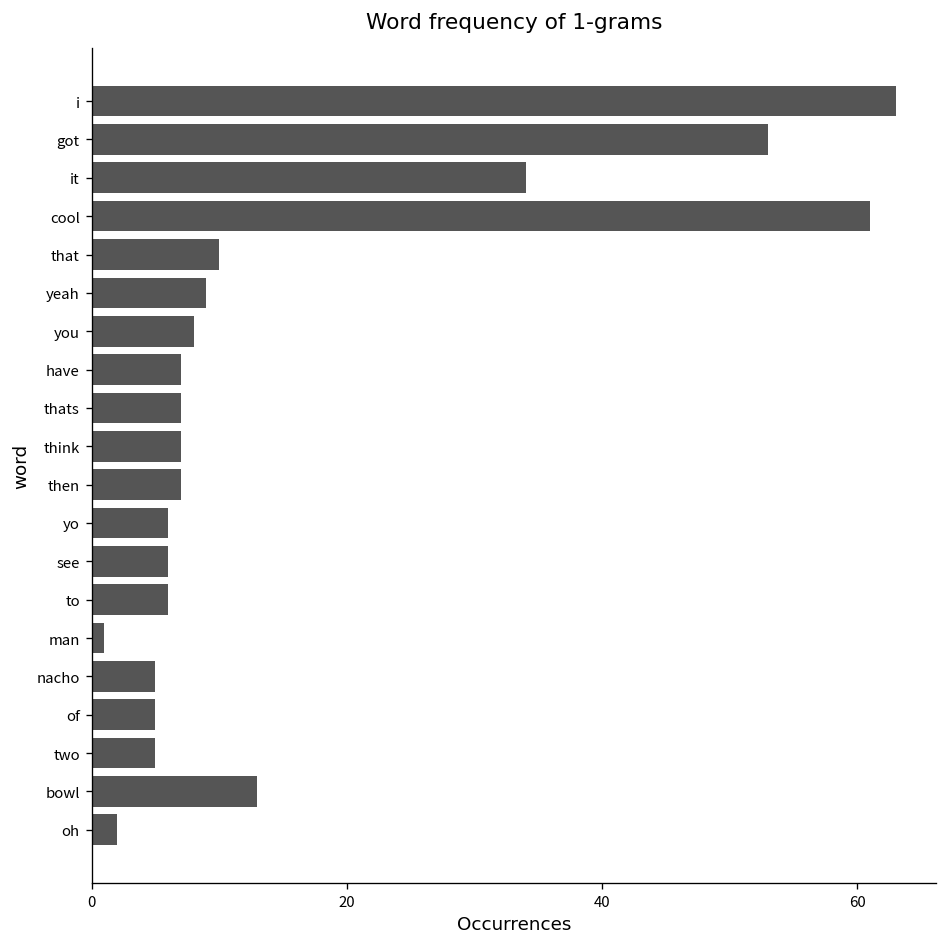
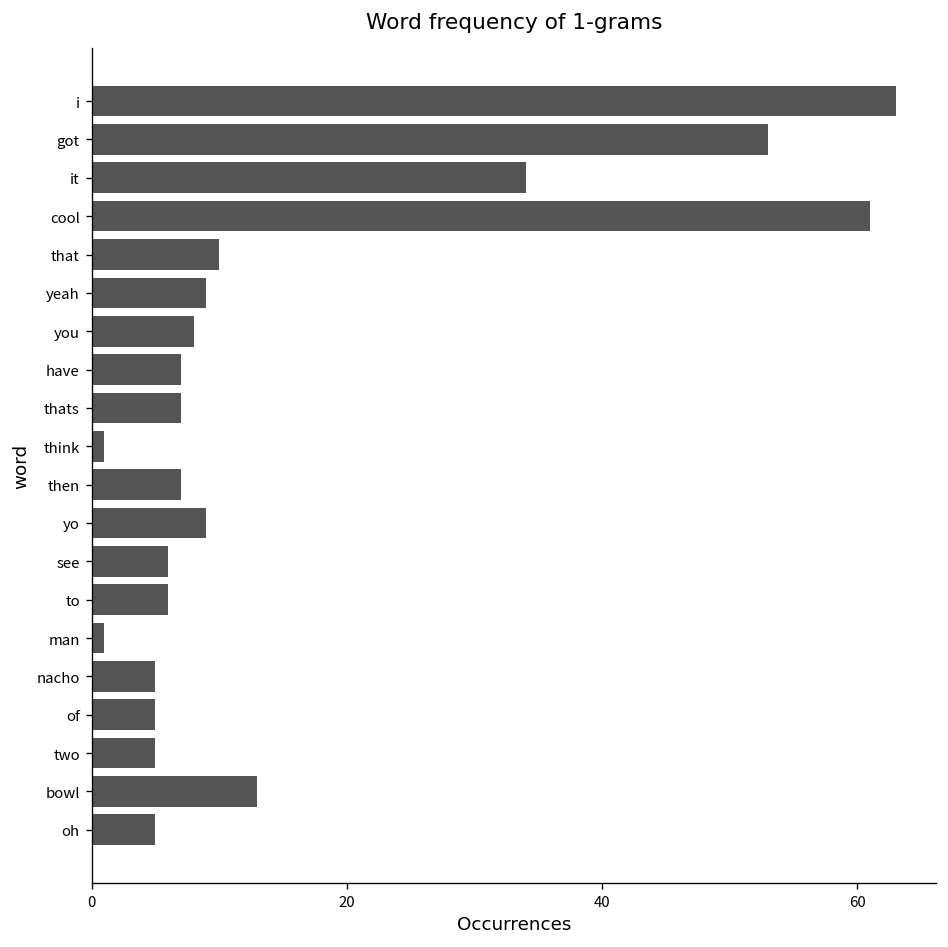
think: 7 -> 1
yo: 6 -> 9
oh: 2 -> 5
